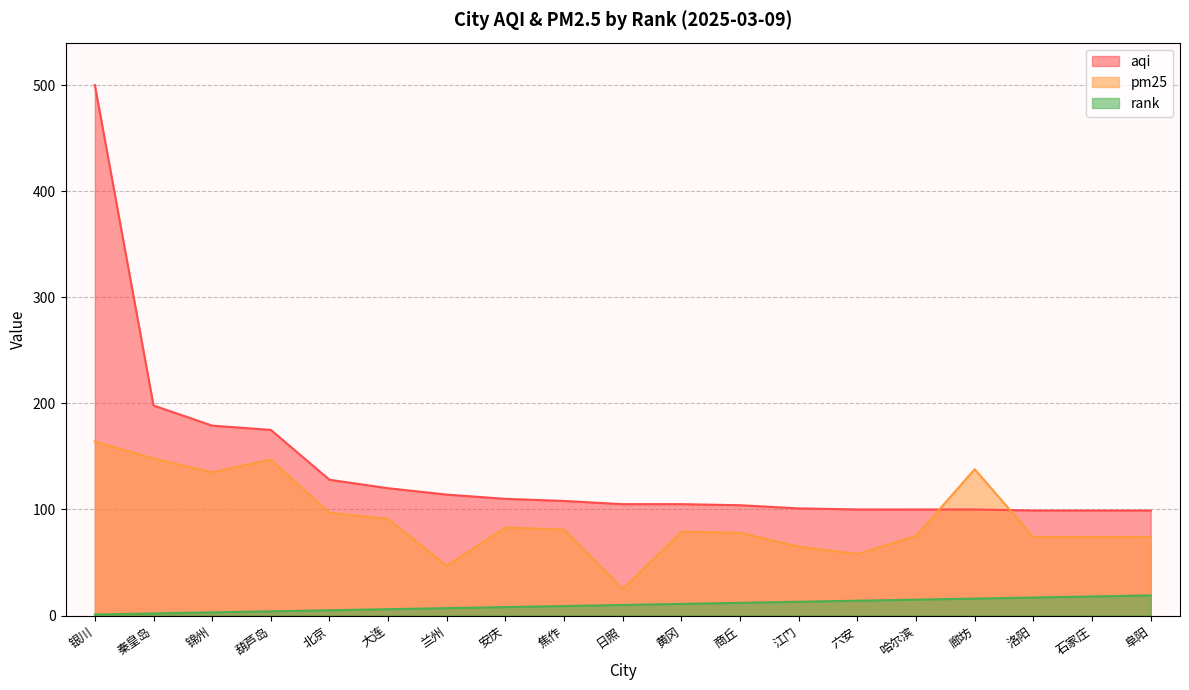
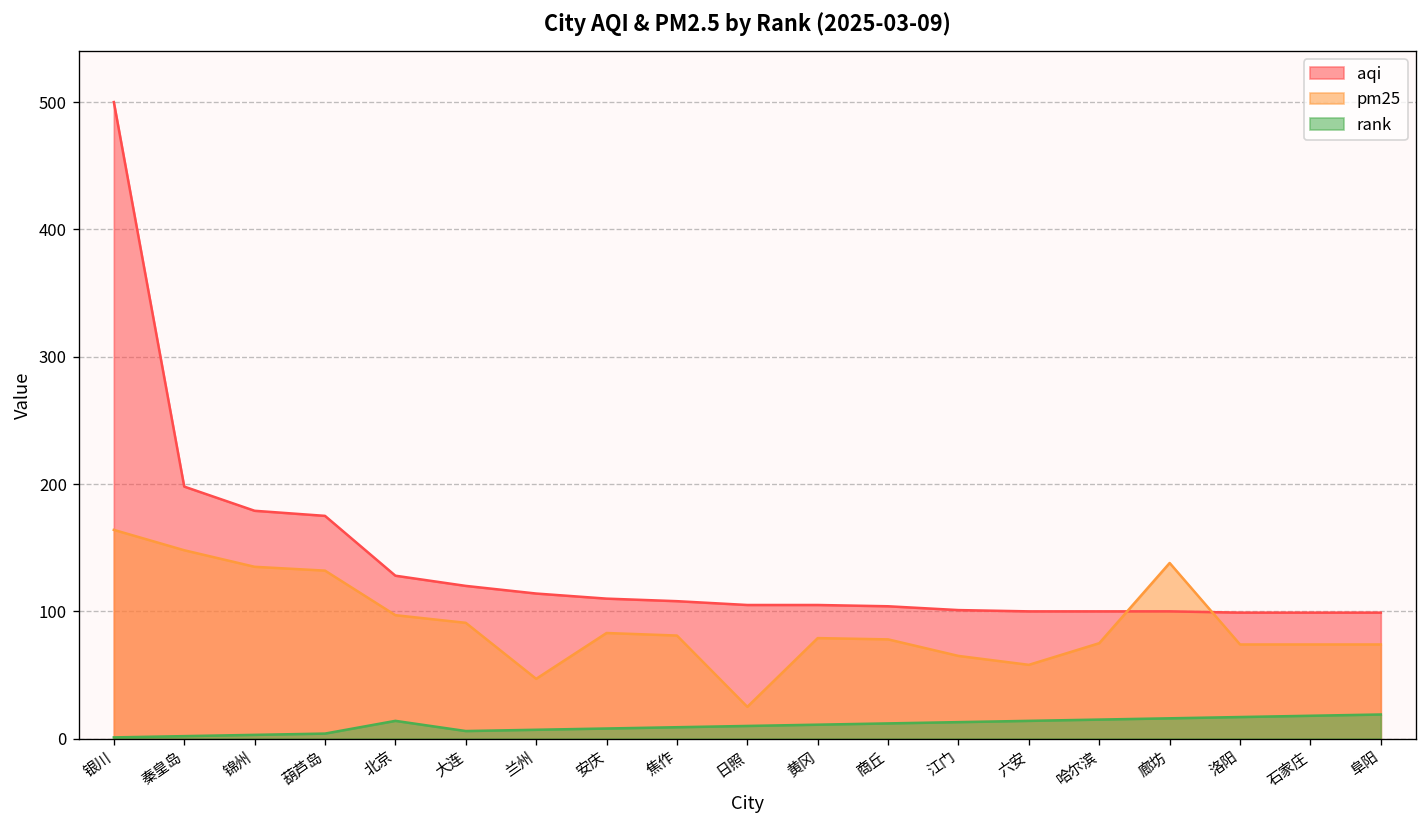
pm25, 葫芦岛: 147 -> 132
rank, 北京: 5 -> 14
